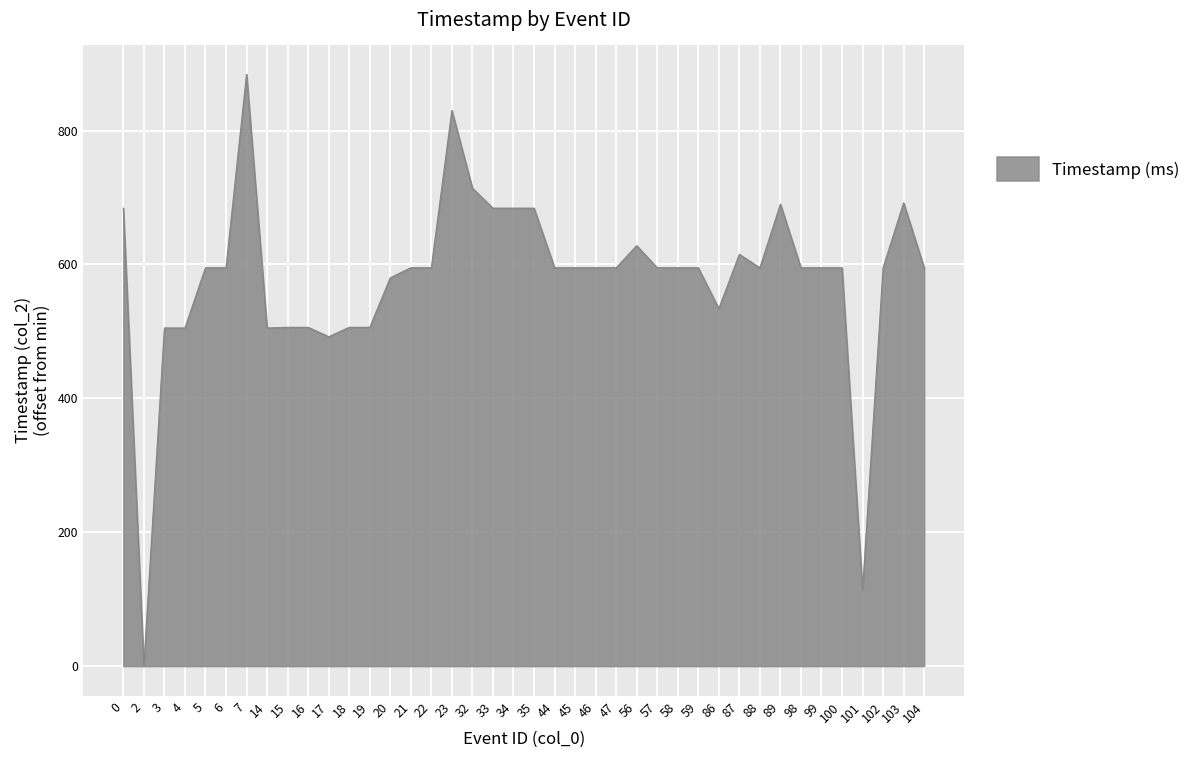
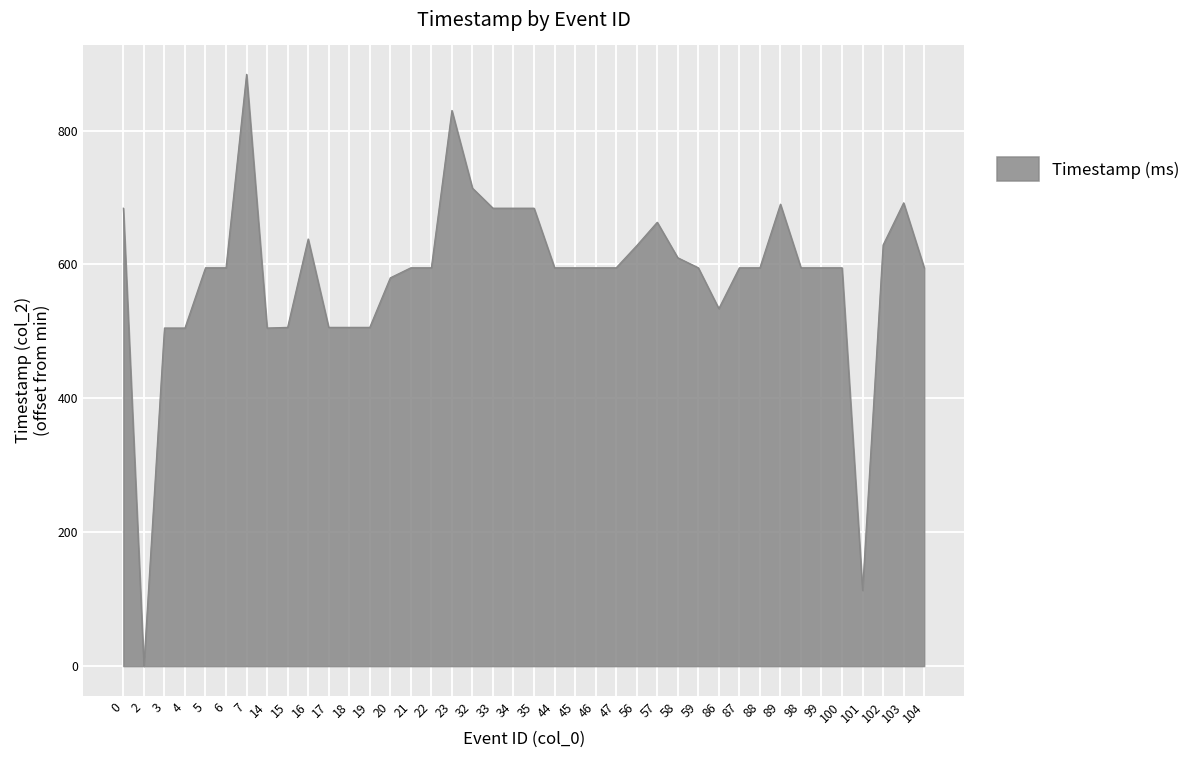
16: 510 -> 640
17: 490 -> 510
57: 600 -> 660
58: 600 -> 610
87: 620 -> 600
102: 600 -> 630
